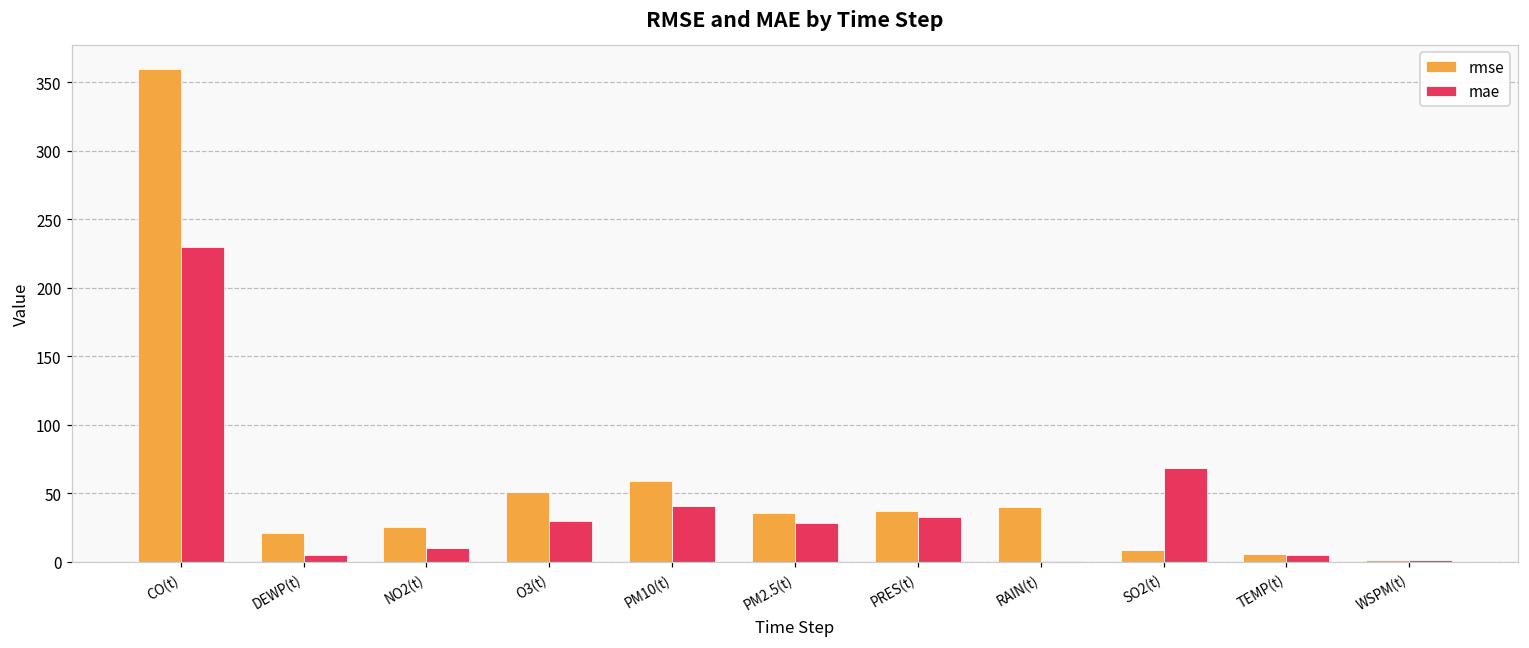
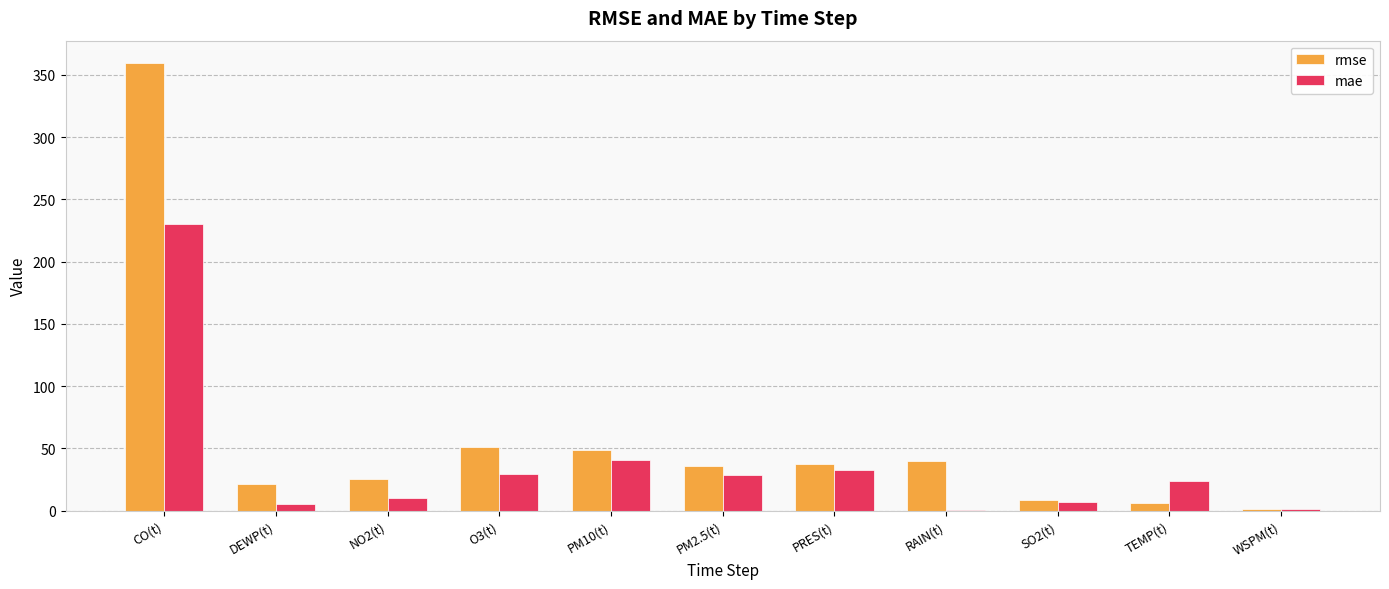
rmse, PM10(t): 59 -> 49
mae, SO2(t): 69 -> 7
mae, TEMP(t): 5 -> 23
